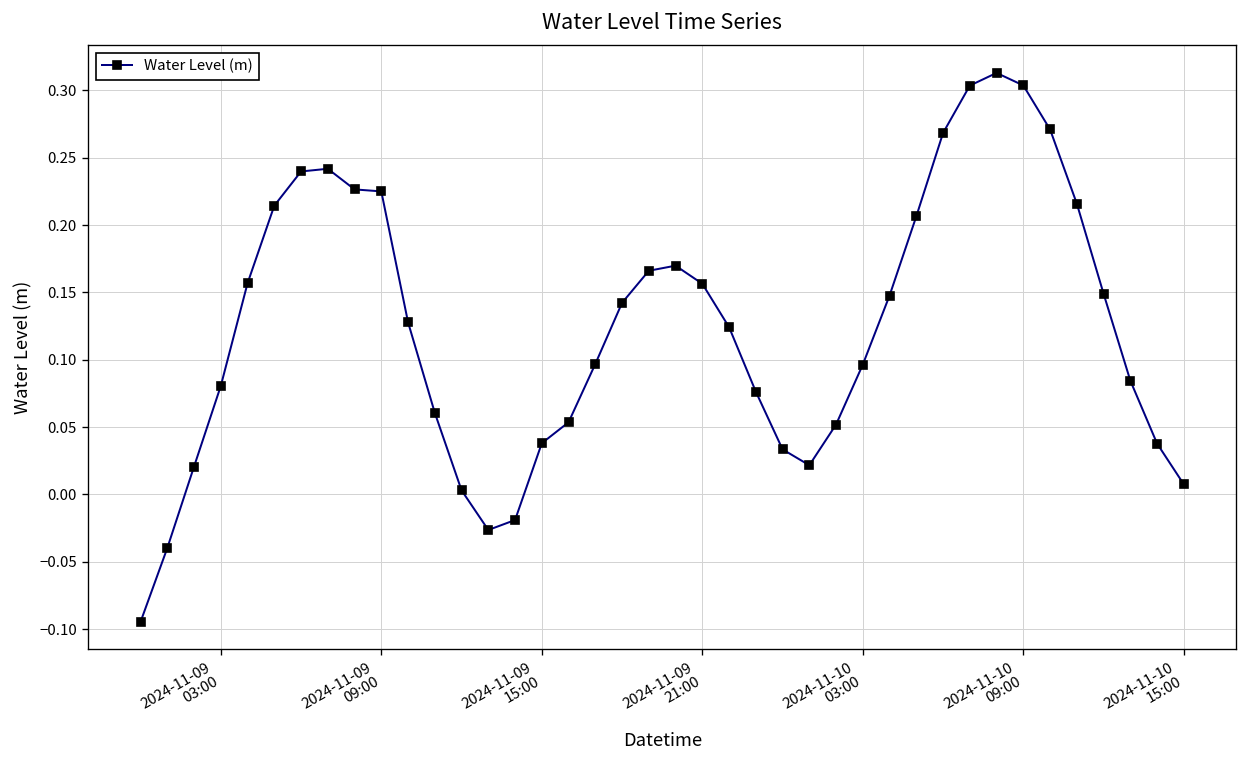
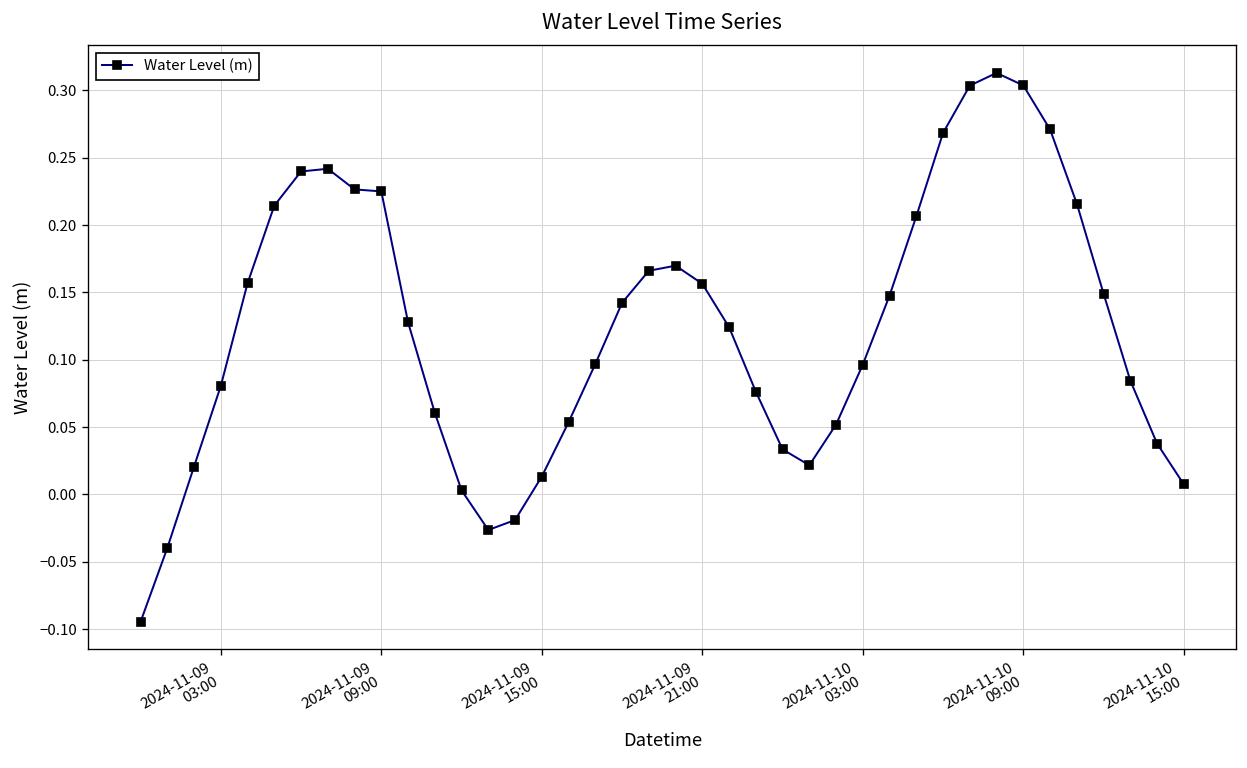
2024-11-09 15:00: 0.038 -> 0.013
